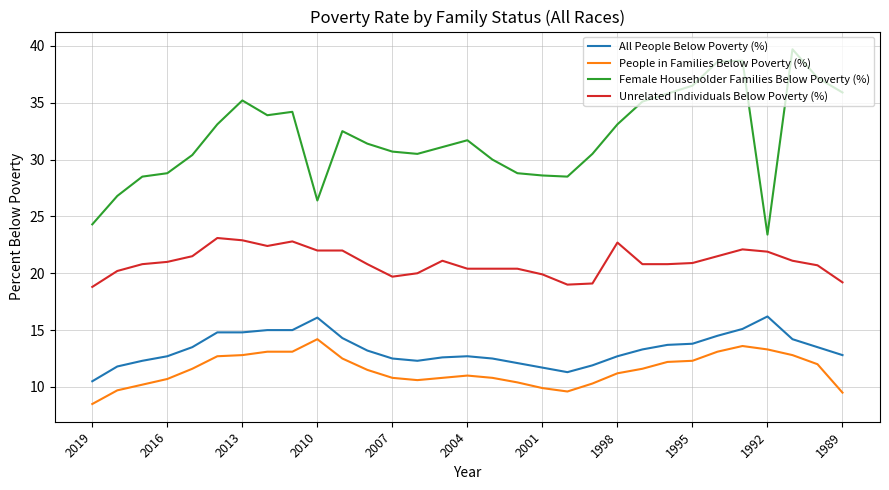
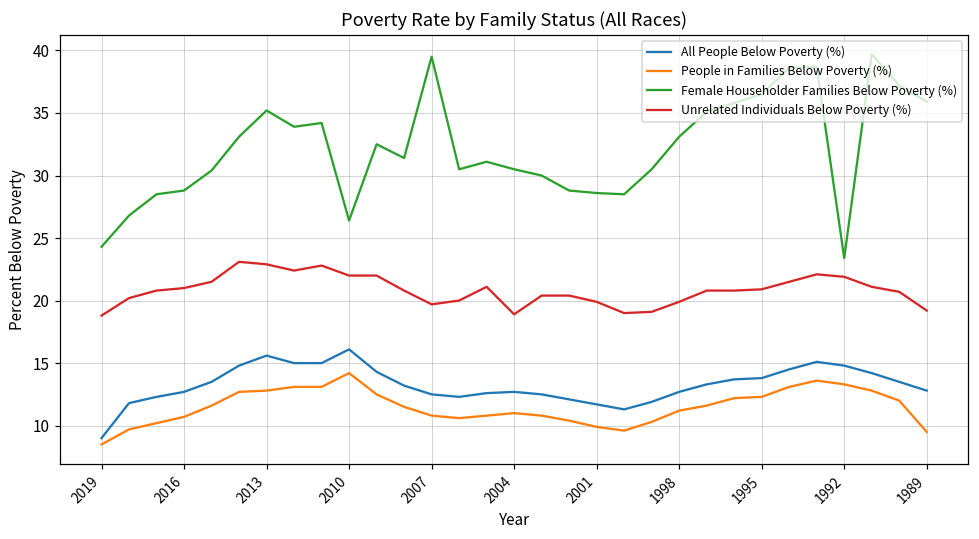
All People Below Poverty (%), 2019: 10.5 -> 9.0
All People Below Poverty (%), 2013: 14.8 -> 15.6
Female Householder Families Below Poverty (%), 2007: 30.7 -> 39.5
Female Householder Families Below Poverty (%), 2004: 31.7 -> 30.5
Unrelated Individuals Below Poverty (%), 2004: 20.4 -> 18.9
Unrelated Individuals Below Poverty (%), 1998: 22.7 -> 19.9
All People Below Poverty (%), 1992: 16.2 -> 14.8
